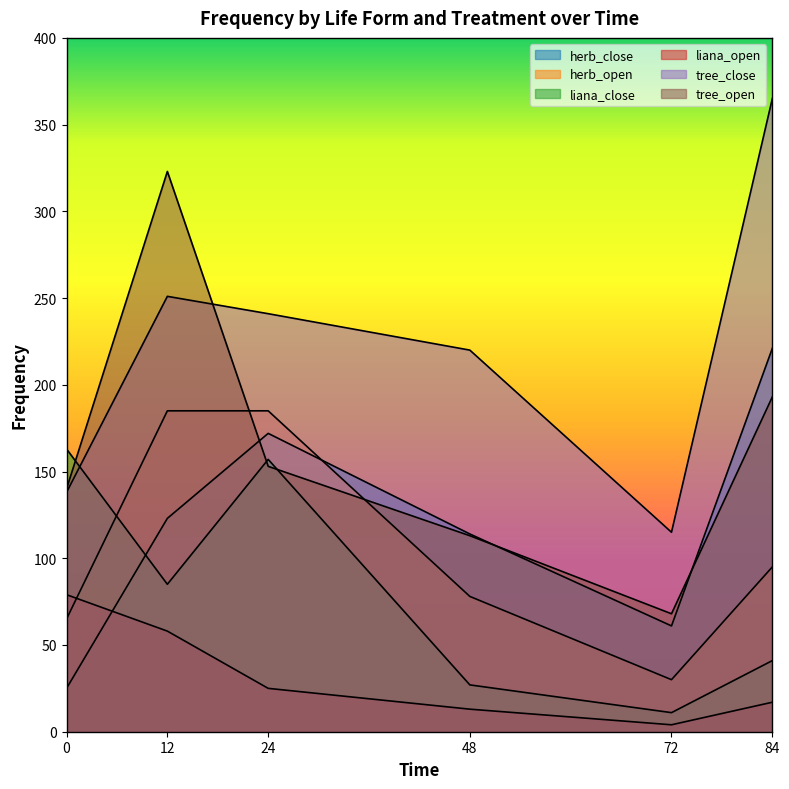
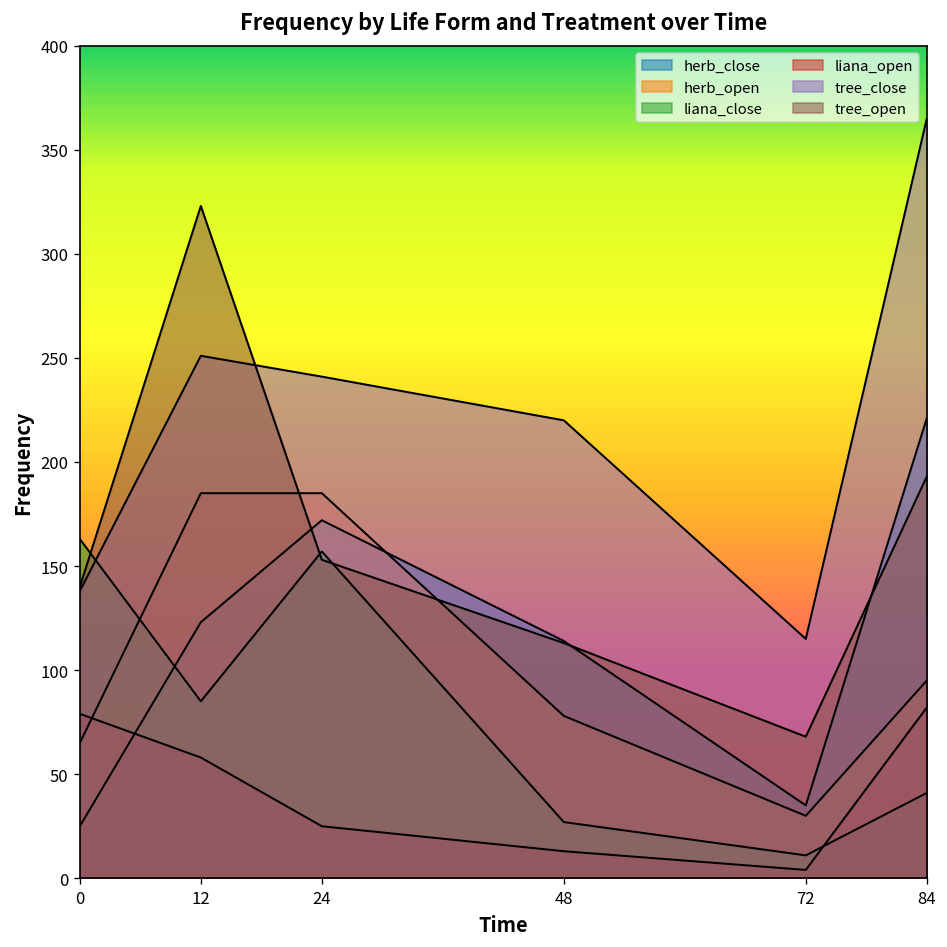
herb_close, 72: 61 -> 35
liana_open, 84: 17 -> 82
